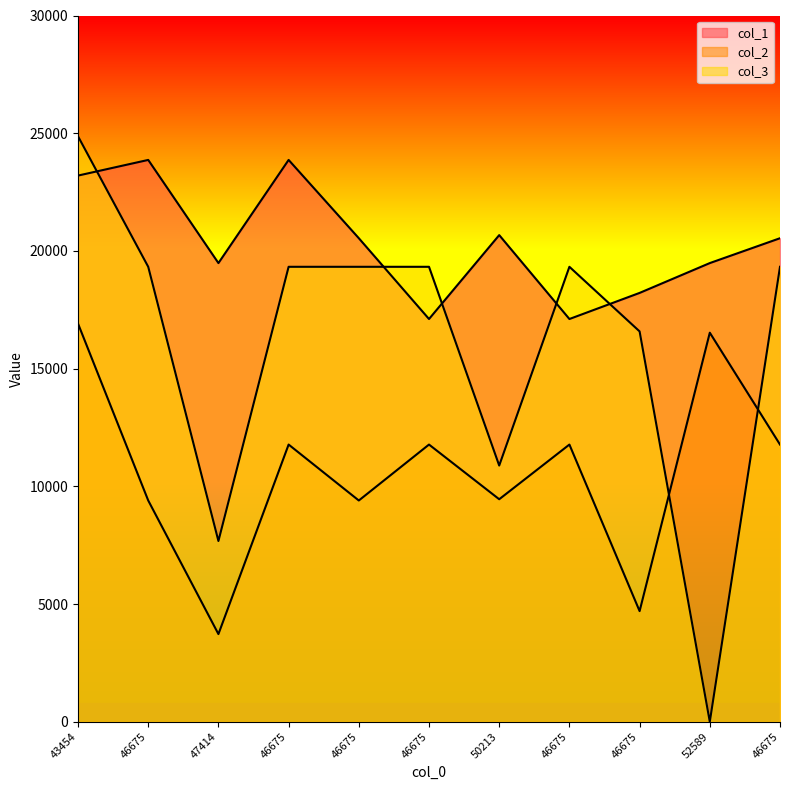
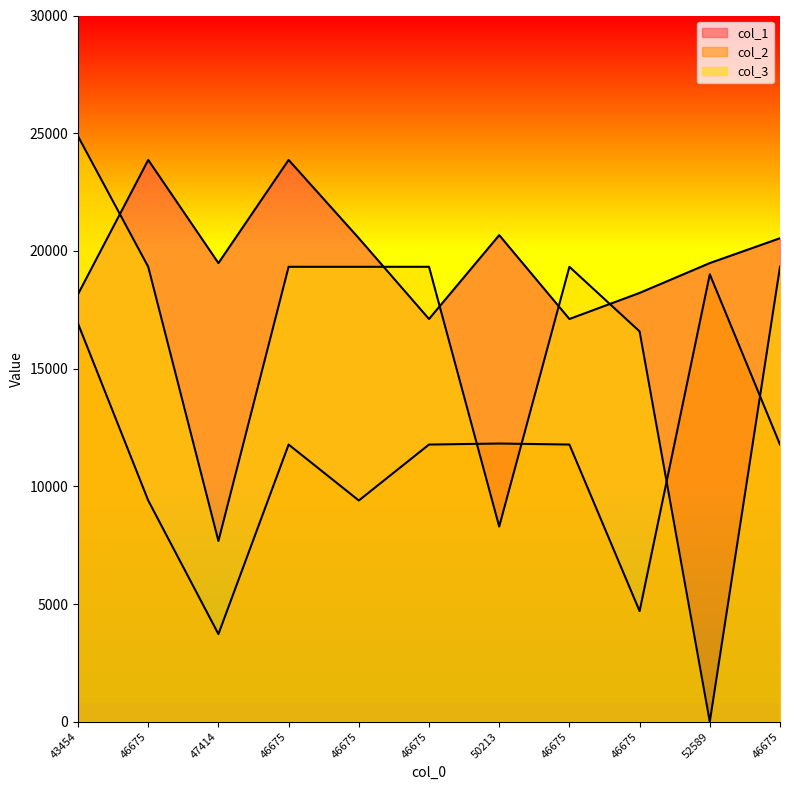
col_1, 43454: 23200 -> 18200
col_2, 50213: 9500 -> 11800
col_3, 50213: 10900 -> 8300
col_2, 52589: 16500 -> 19000
